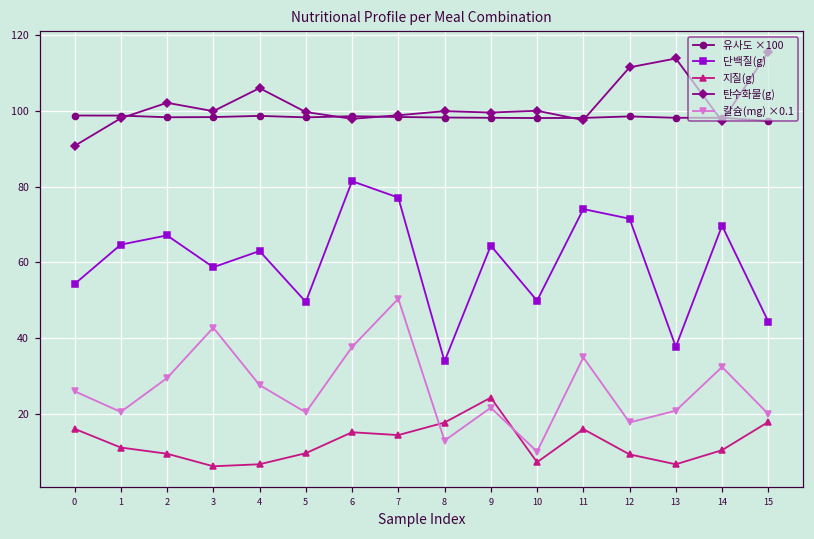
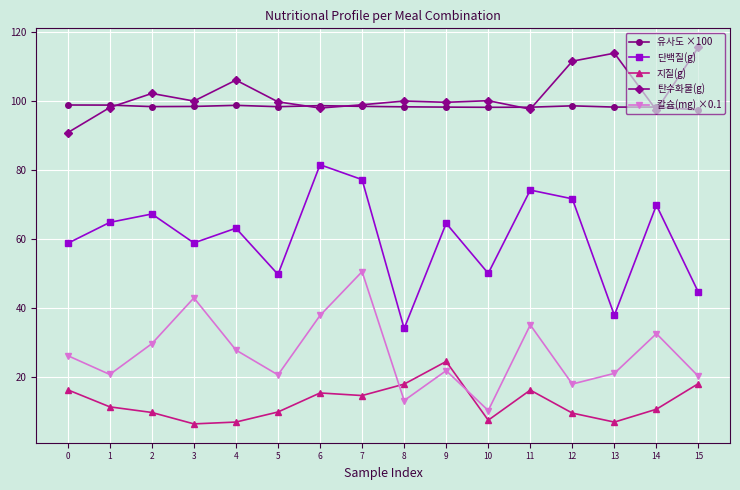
단백질(g), 0: 54 -> 59
